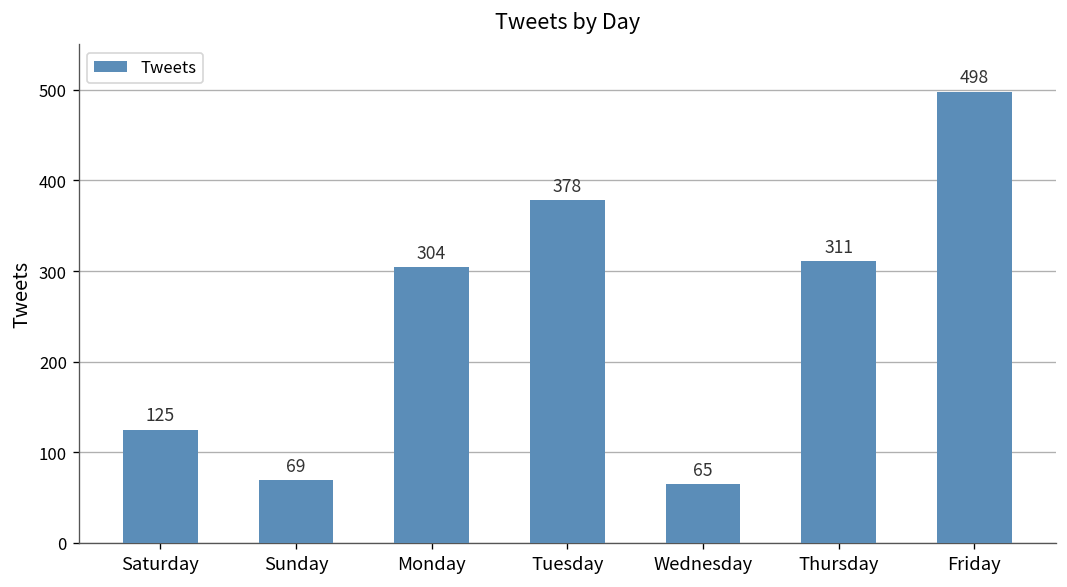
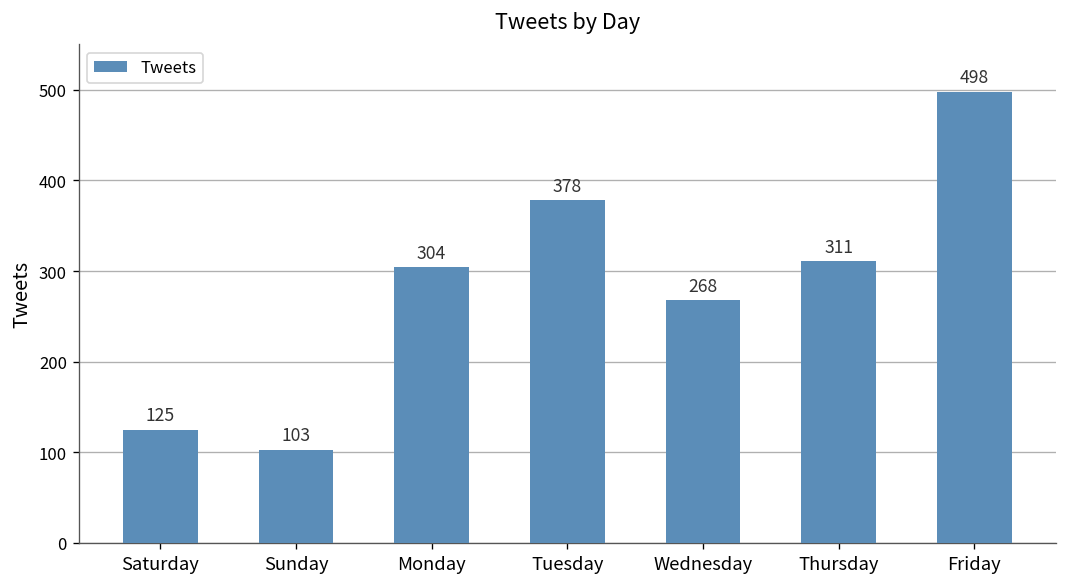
Sunday: 69 -> 103
Wednesday: 65 -> 268
